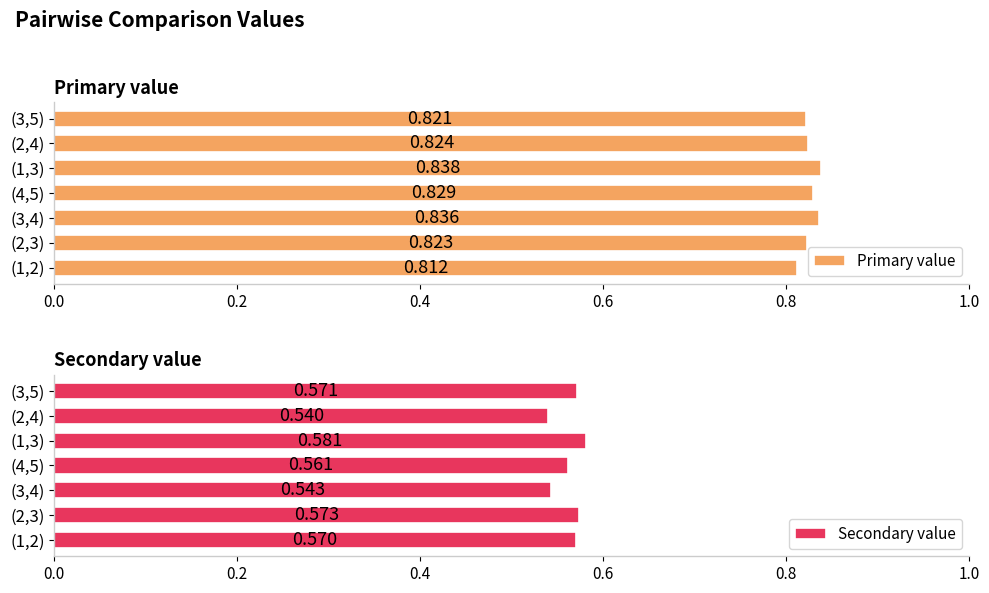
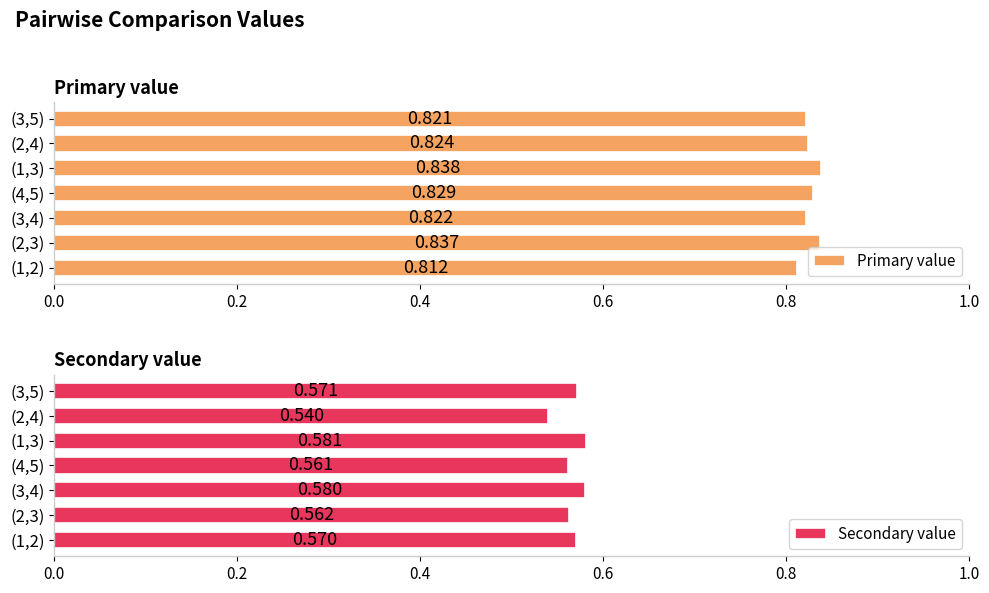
Primary value, (3,4): 0.836 -> 0.822
Primary value, (2,3): 0.823 -> 0.837
Secondary value, (3,4): 0.543 -> 0.580
Secondary value, (2,3): 0.573 -> 0.562
